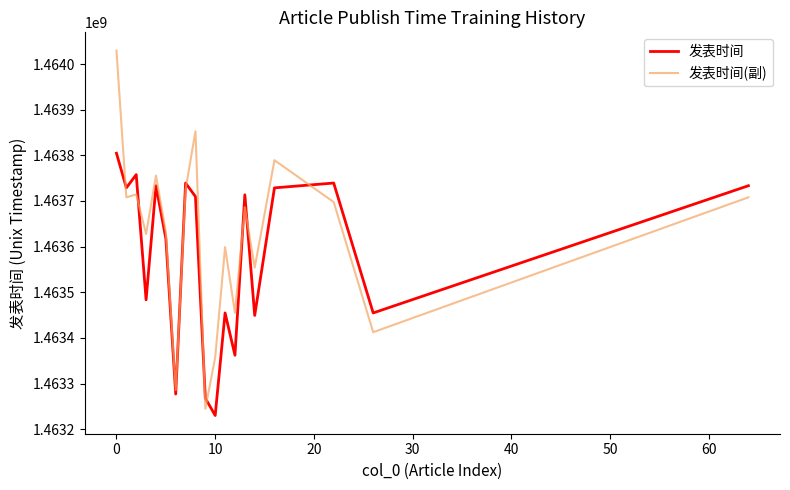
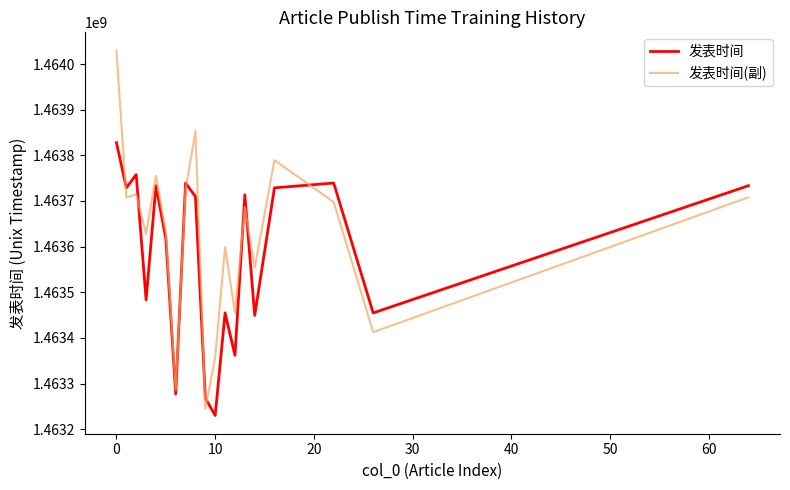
发表时间, 0: 1463800000 -> 1463830000
